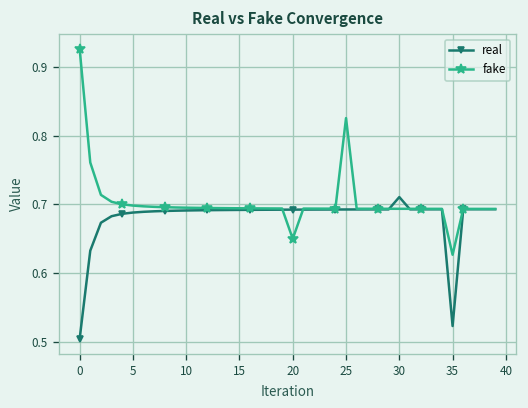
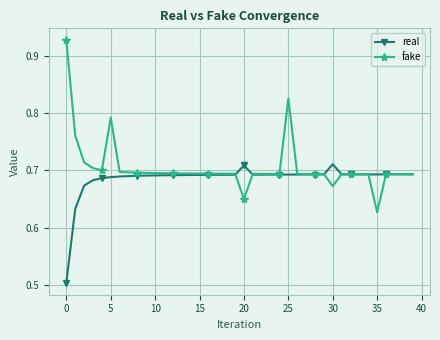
fake, 5: 0.70 -> 0.79
real, 20: 0.69 -> 0.71
fake, 30: 0.69 -> 0.67
real, 35: 0.52 -> 0.69
